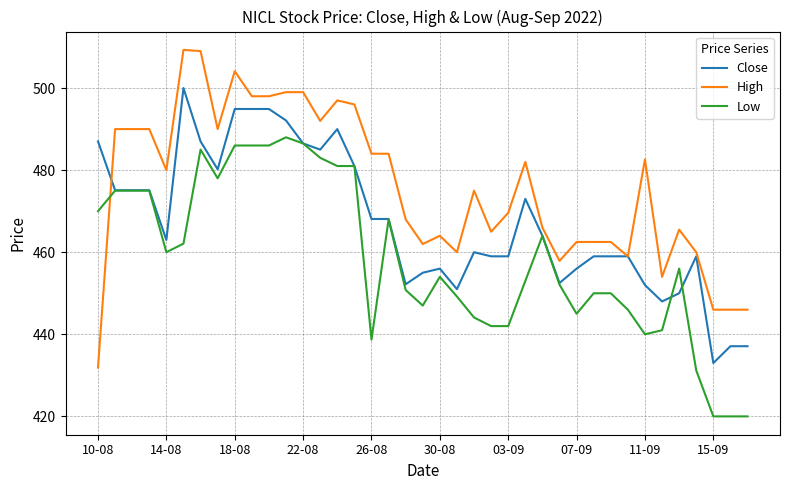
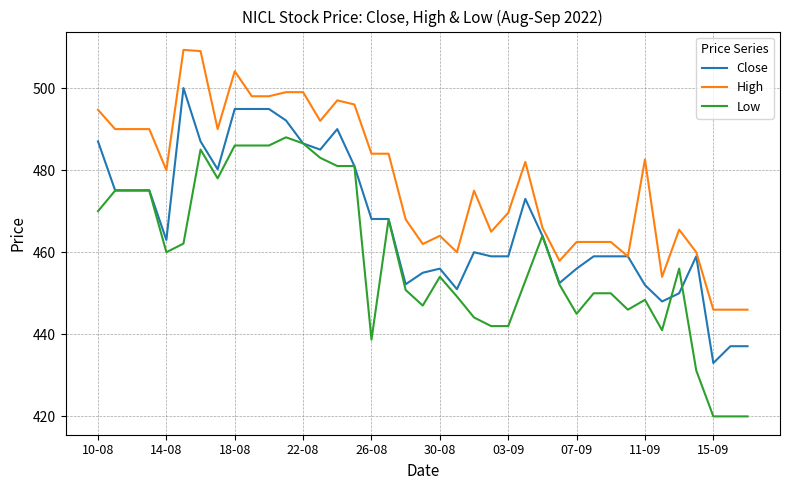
High, 10-08: 432 -> 495
Low, 11-09: 440 -> 448
